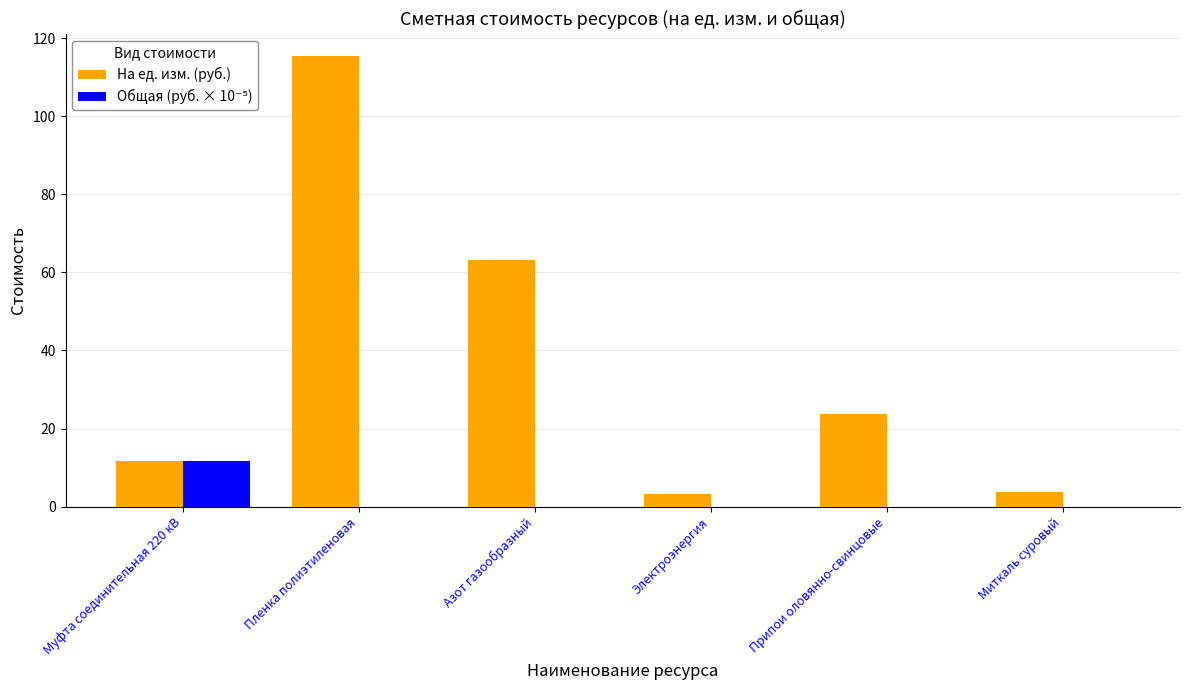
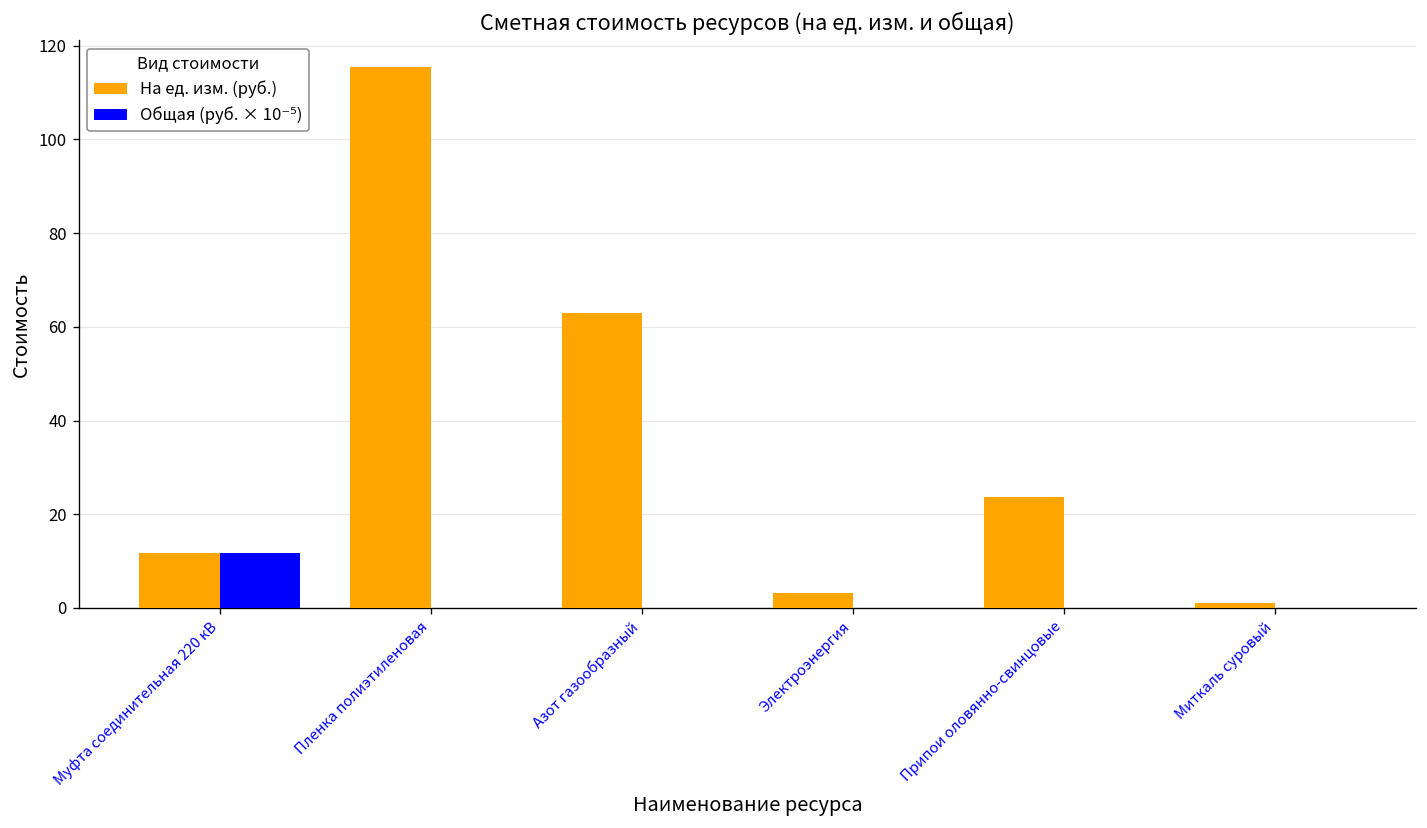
На ед. изм. (руб.), Миткаль суровый: 4 -> 1
